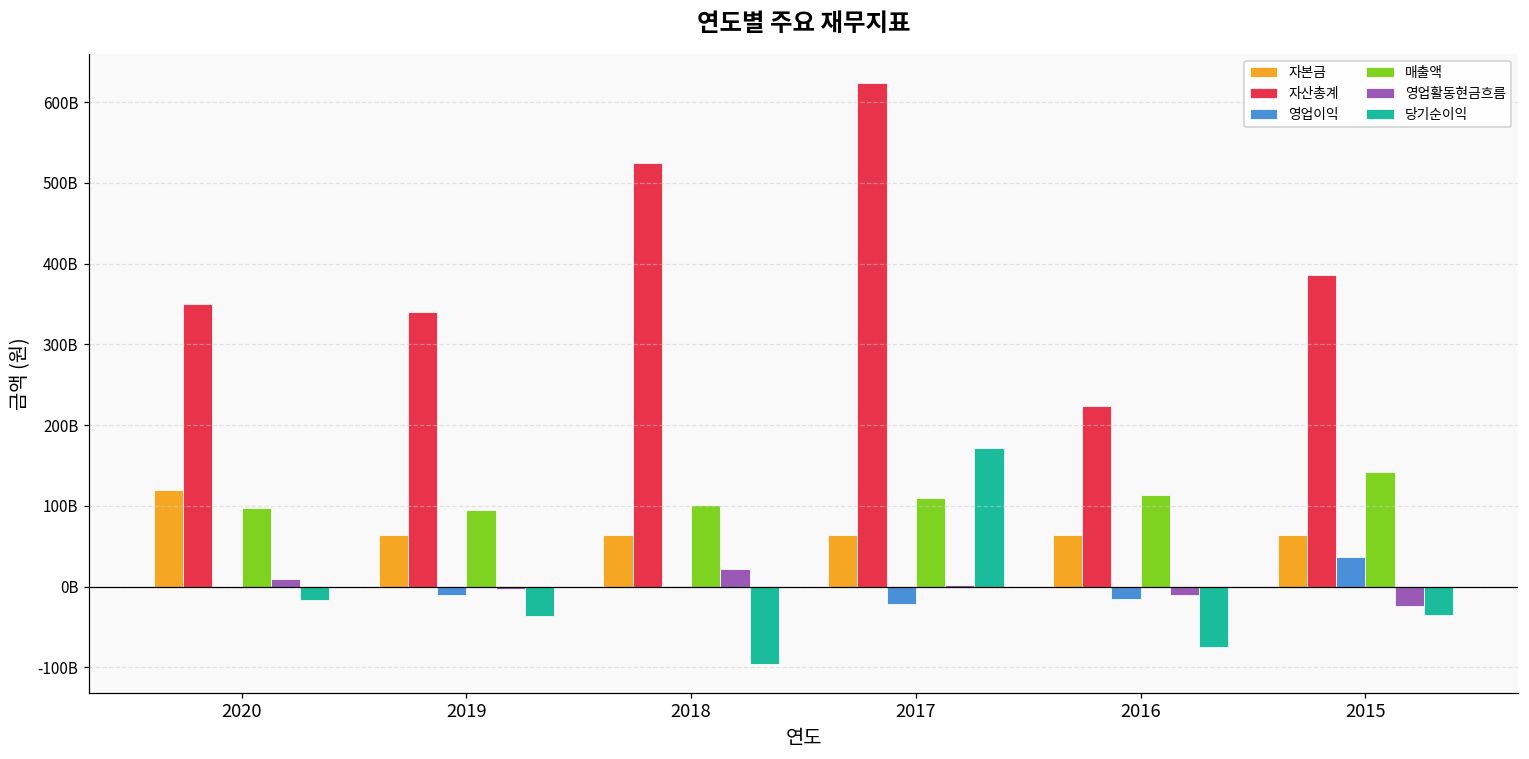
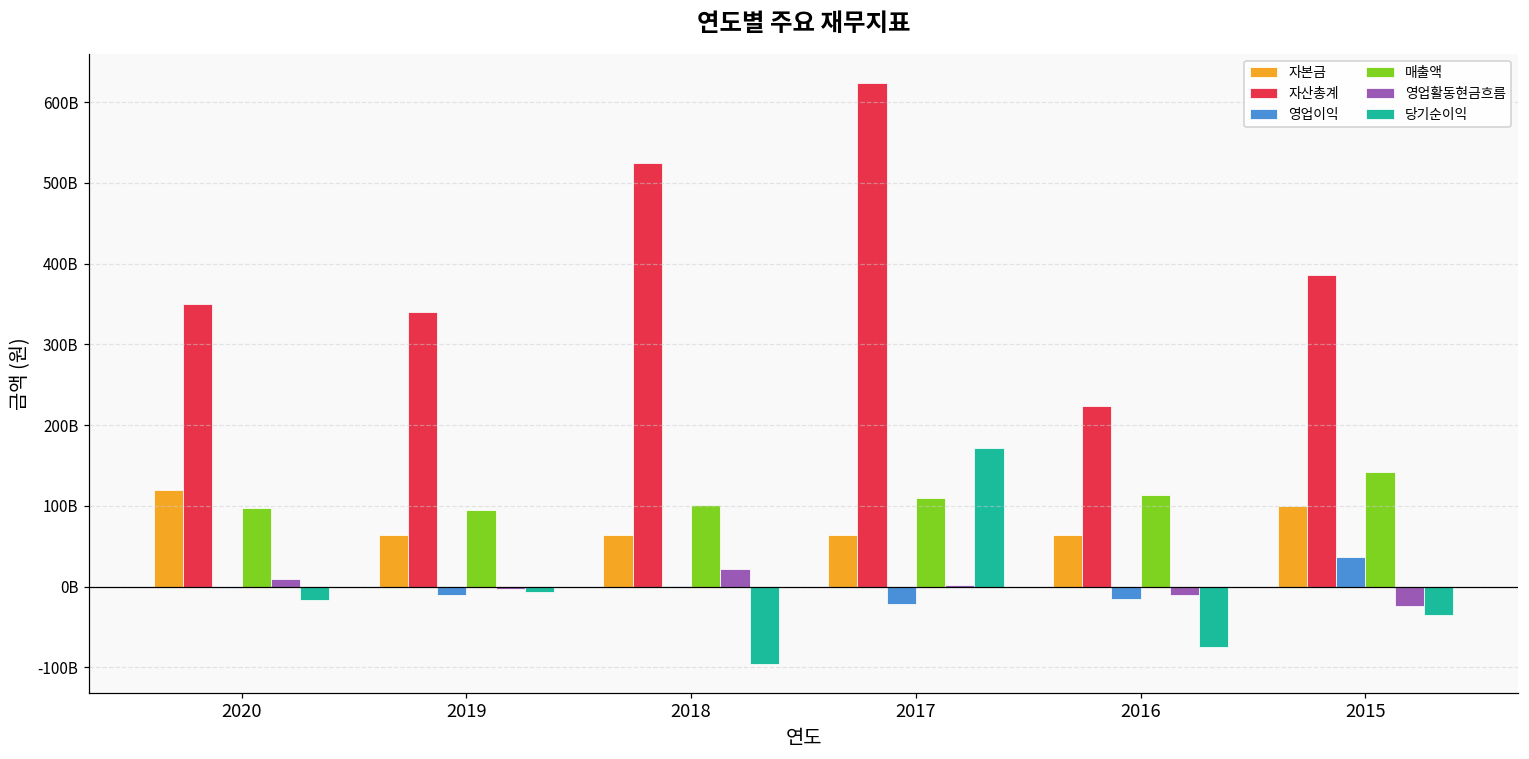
당기순이익, 2019: -40000000000 -> -10000000000
자본금, 2015: 60000000000 -> 100000000000
